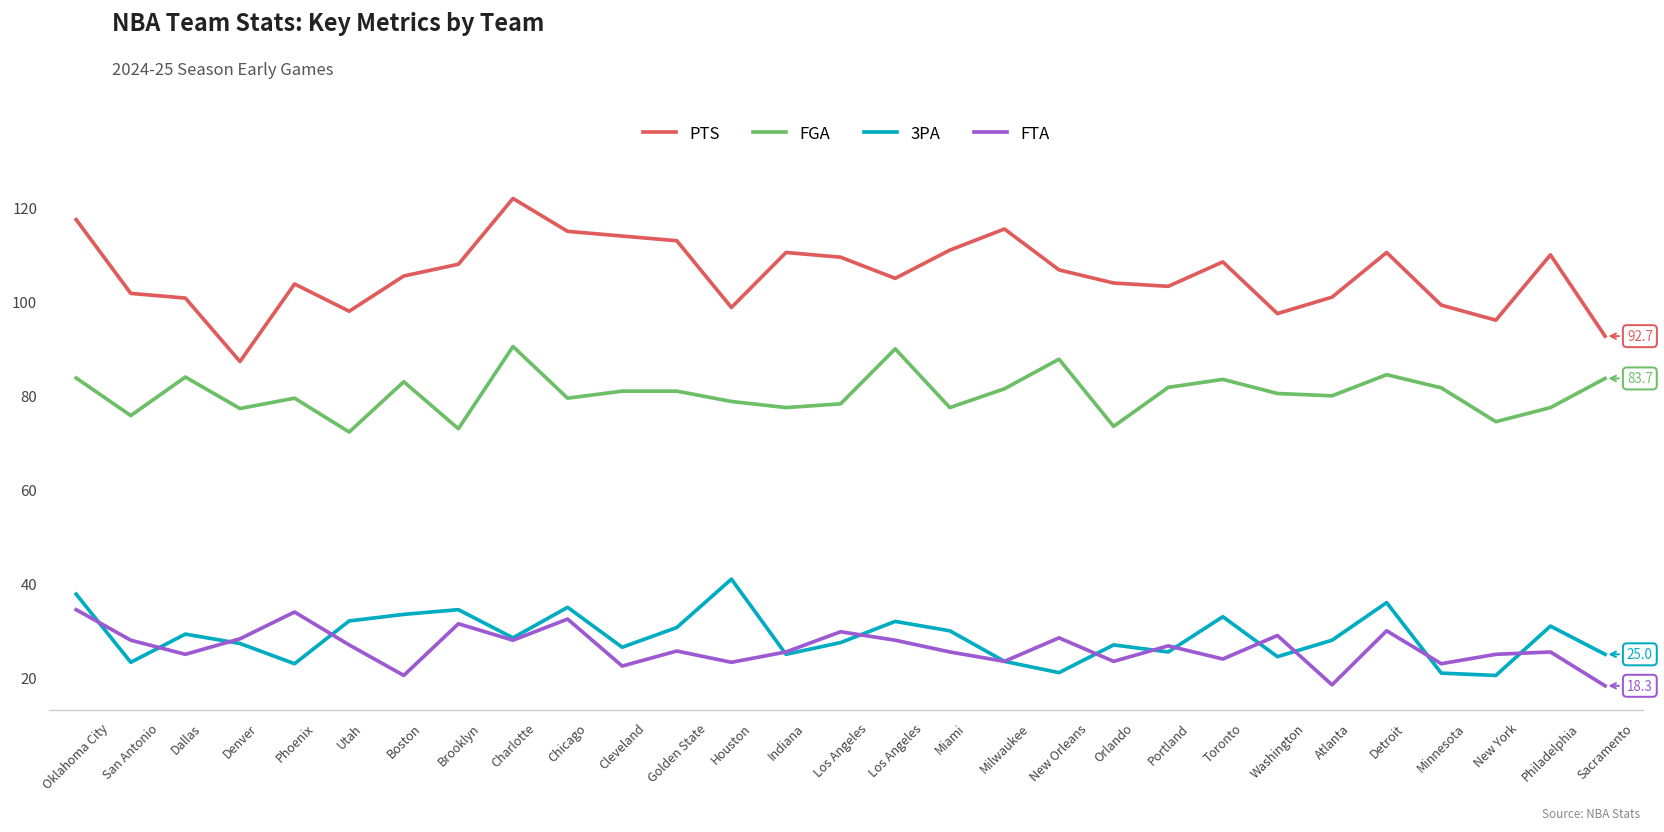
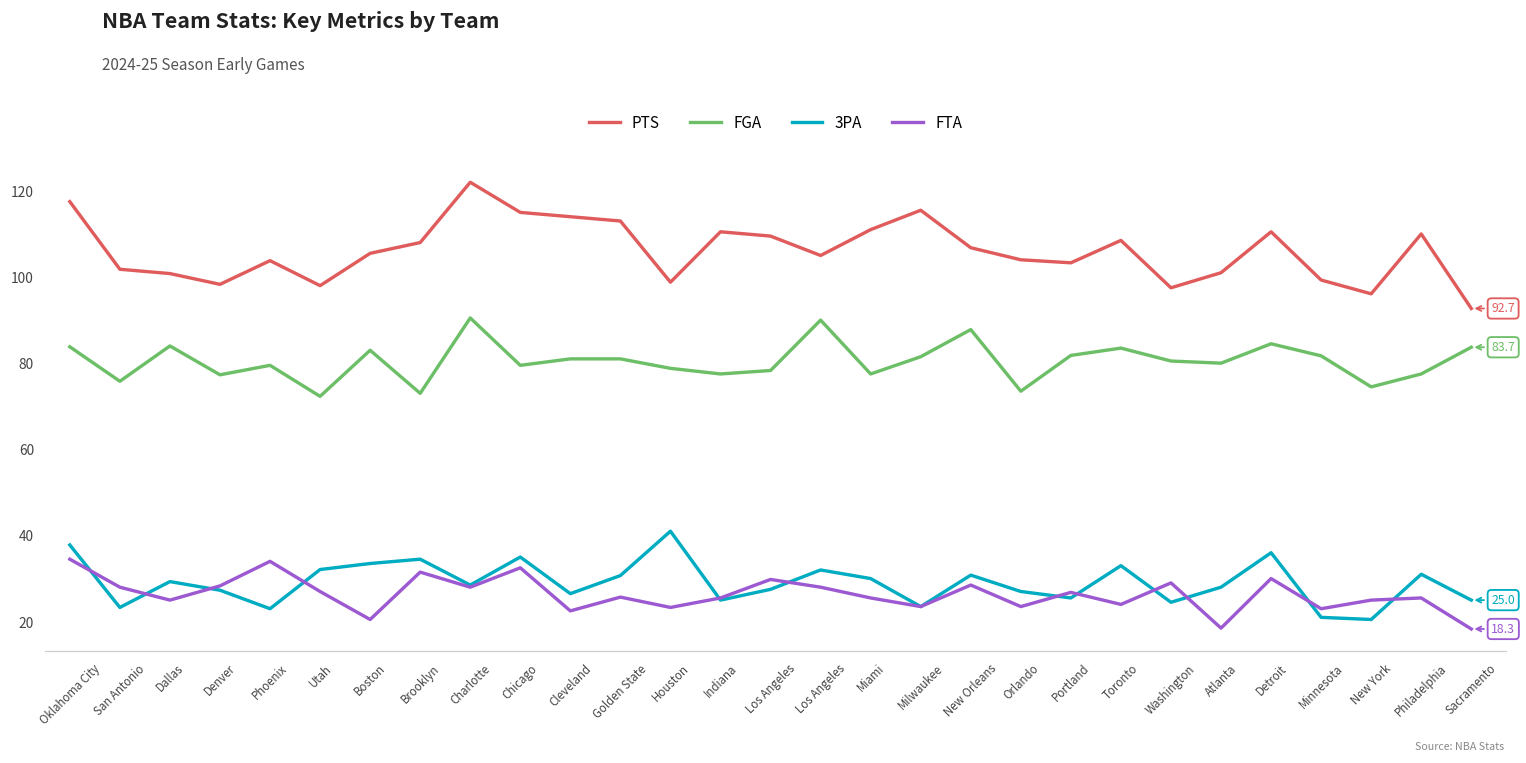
PTS, Denver: 87 -> 98
3PA, New Orleans: 21 -> 31
